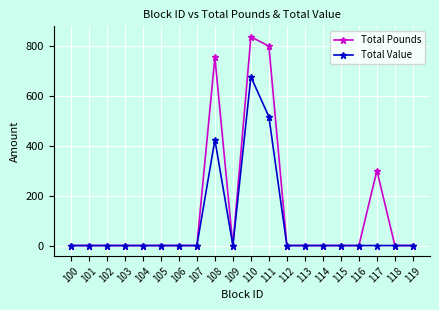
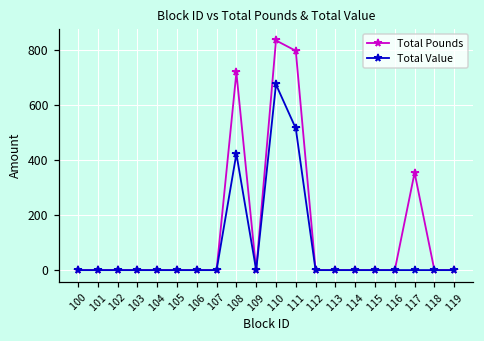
Total Pounds, 108: 750 -> 720
Total Pounds, 117: 300 -> 350
